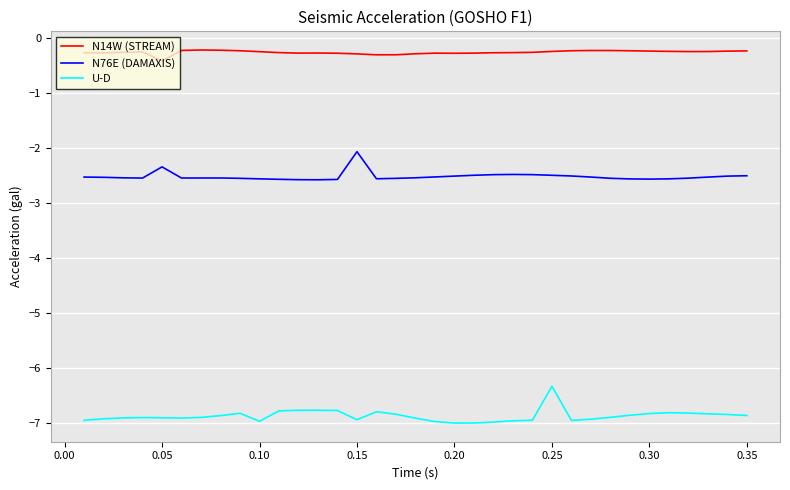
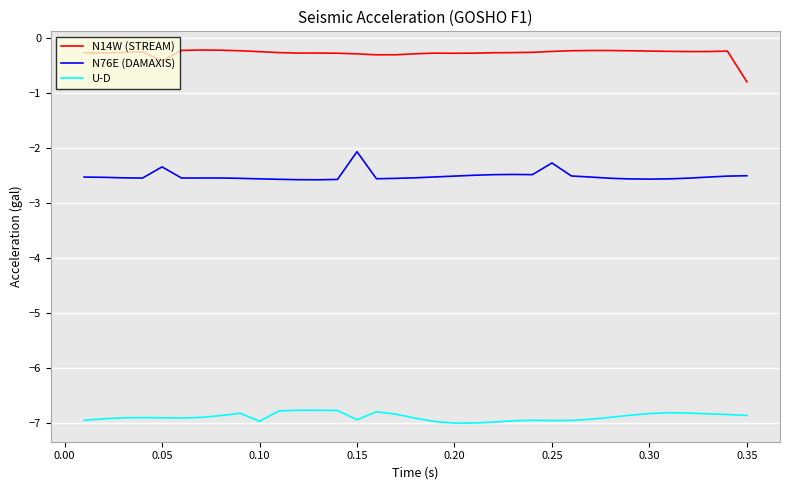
N76E (DAMAXIS), 0.25: -2.5 -> -2.3
U-D, 0.25: -6.3 -> -6.9
N14W (STREAM), 0.35: -0.2 -> -0.8
